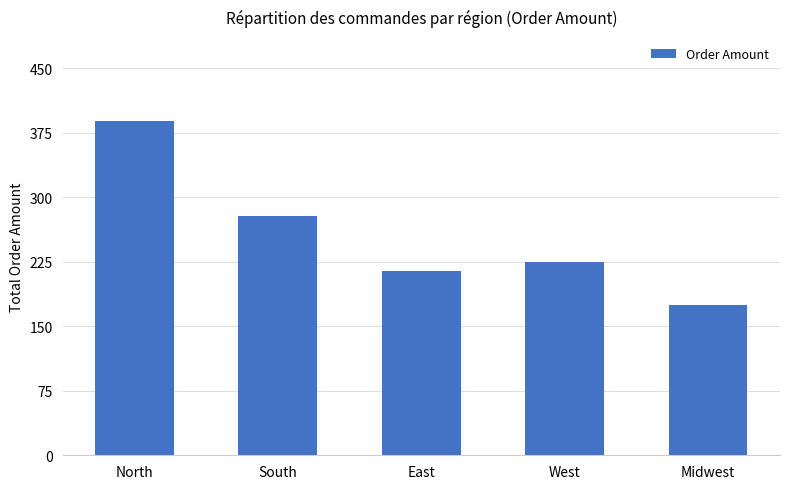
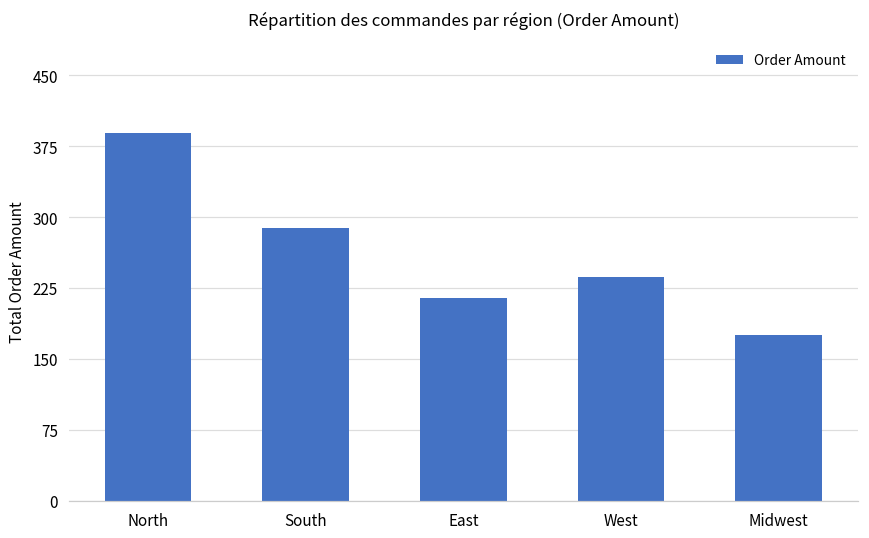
South: 280 -> 290
West: 220 -> 240
